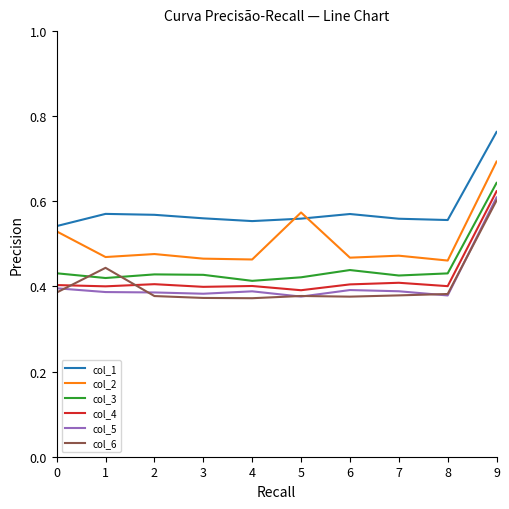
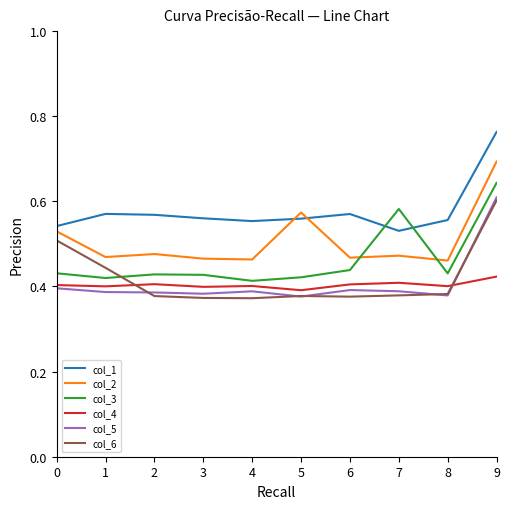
col_6, 0: 0.39 -> 0.51
col_1, 7: 0.56 -> 0.53
col_3, 7: 0.43 -> 0.58
col_4, 9: 0.62 -> 0.42
